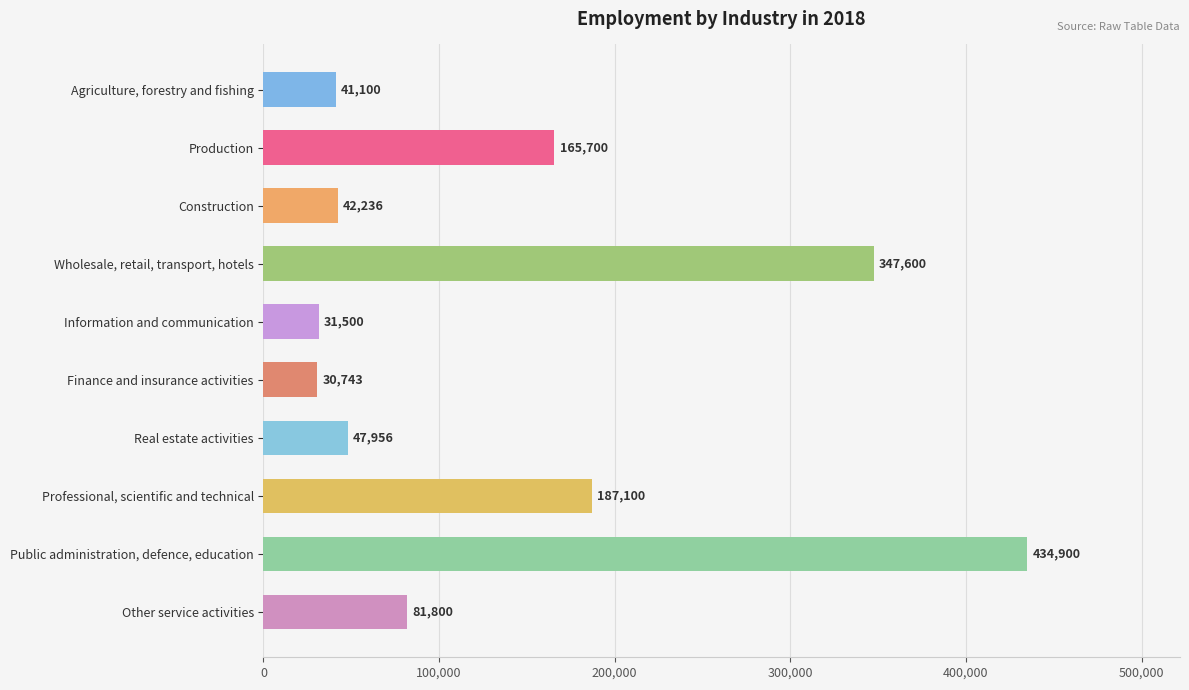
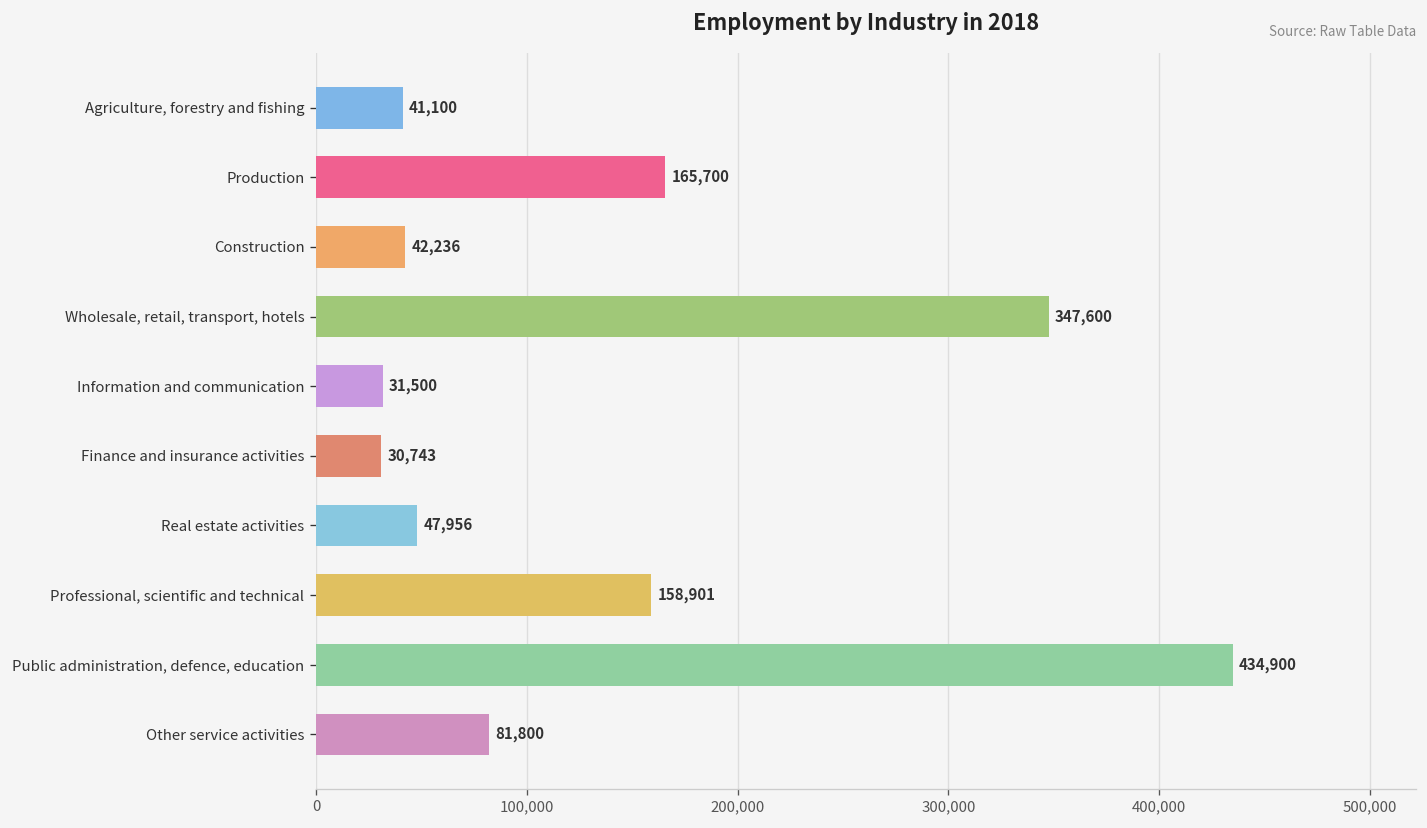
Professional, scientific and technical: 187,100 -> 158,901
